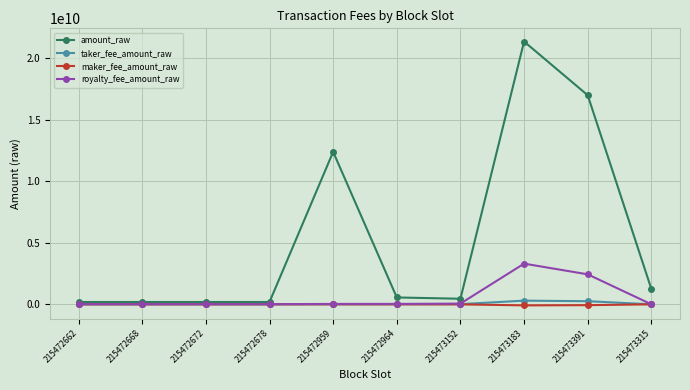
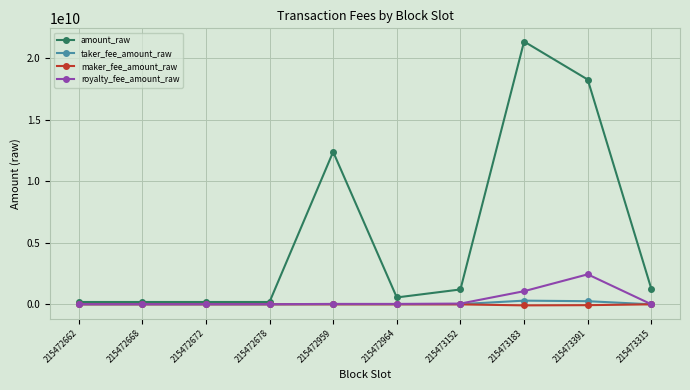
amount_raw, 215473152: 500000000 -> 1200000000
royalty_fee_amount_raw, 215473183: 3300000000 -> 1100000000
amount_raw, 215473391: 17000000000 -> 18300000000
